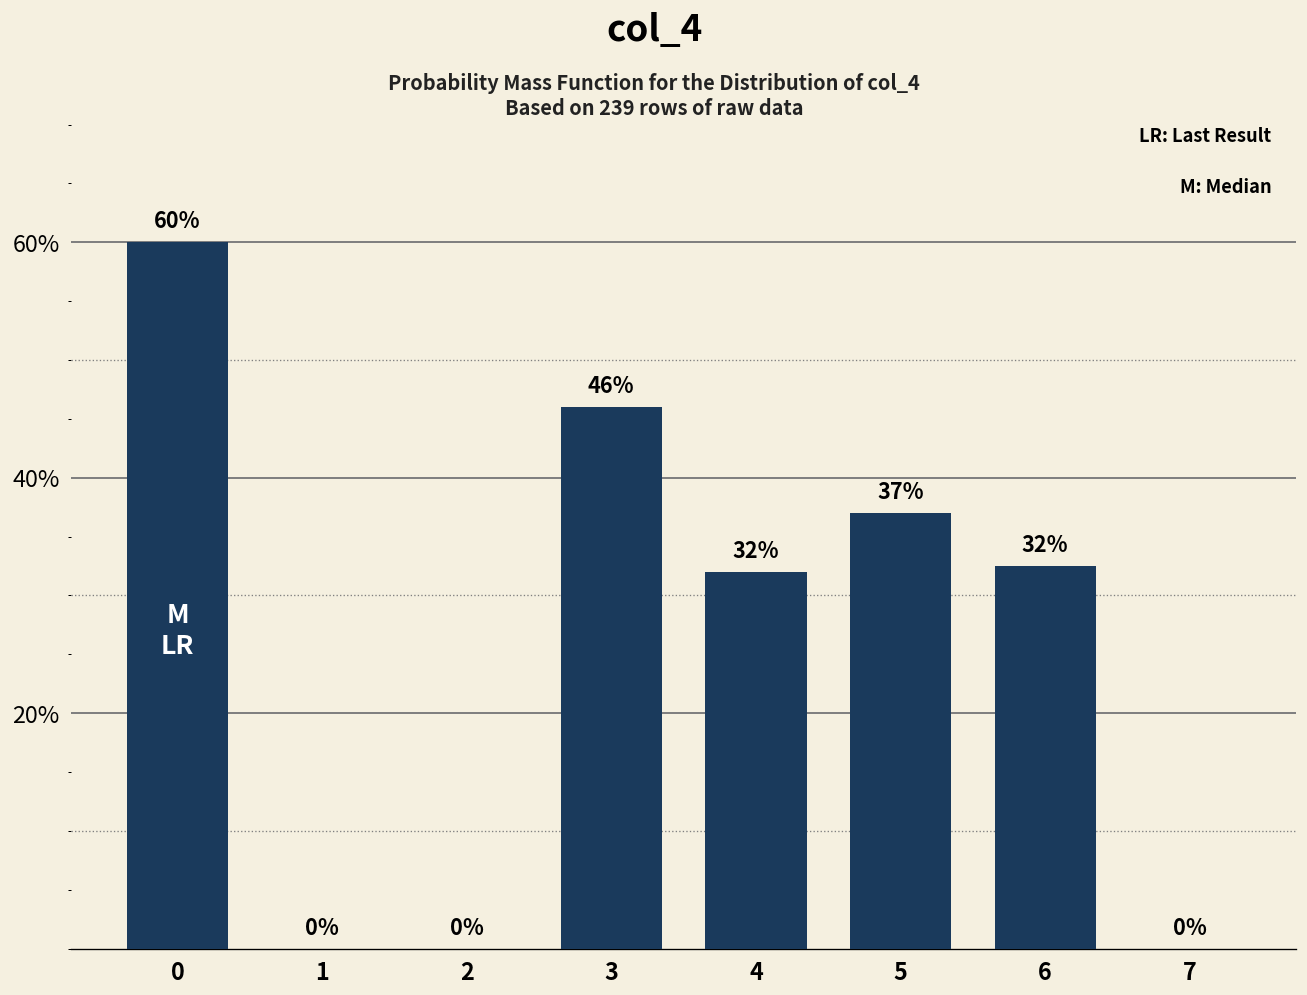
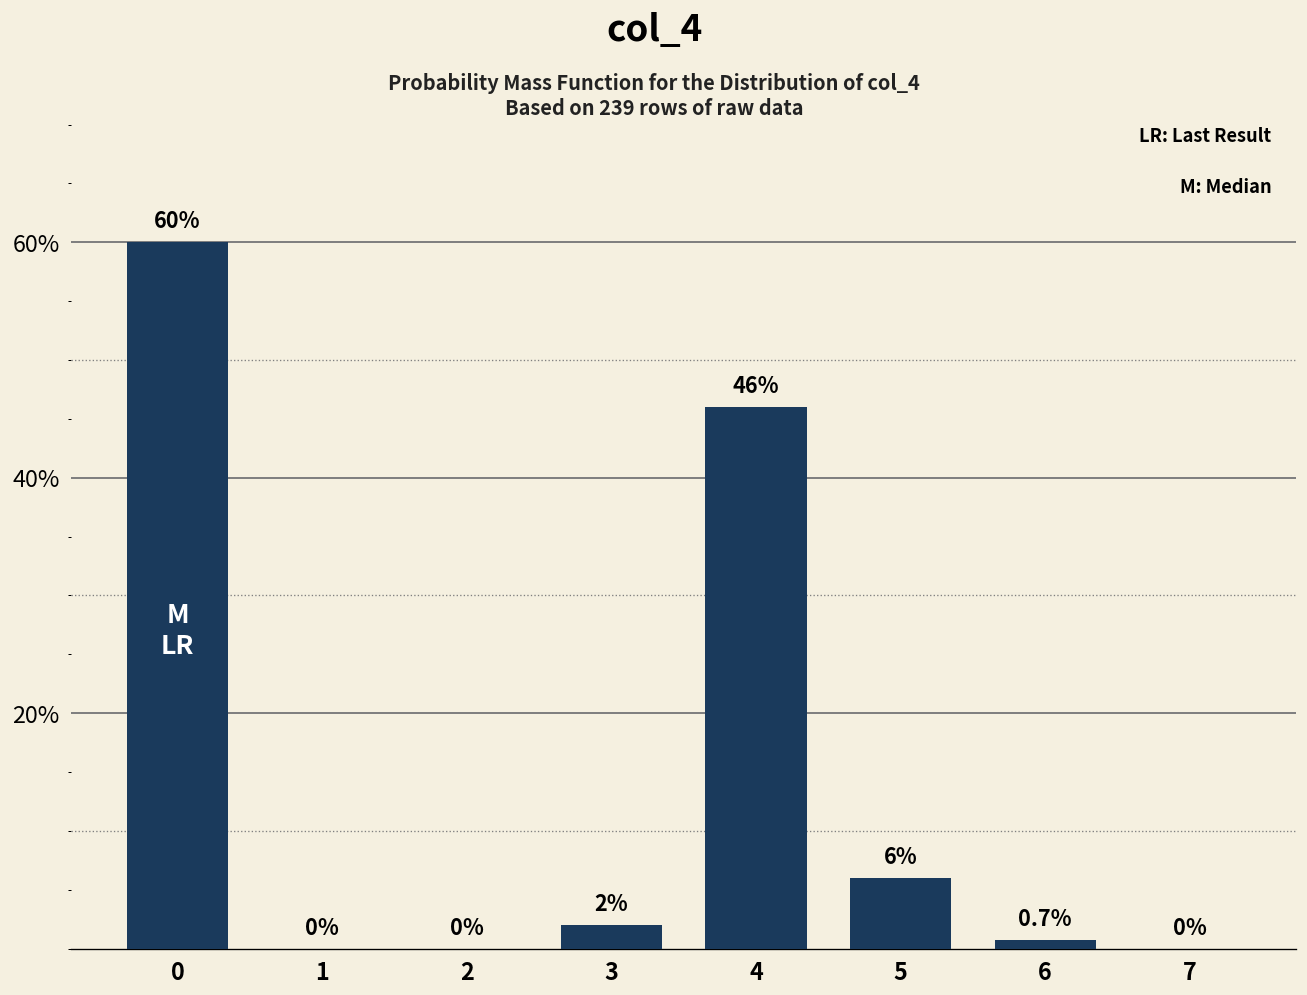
3: 46% -> 2%
4: 32% -> 46%
5: 37% -> 6%
6: 32% -> 0.7%
